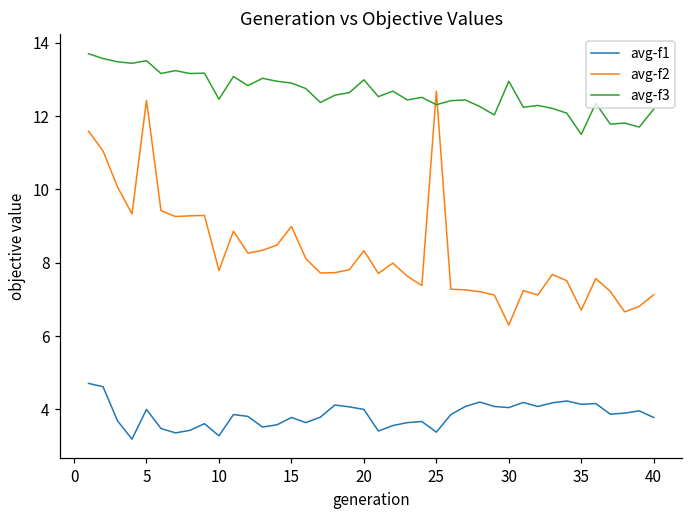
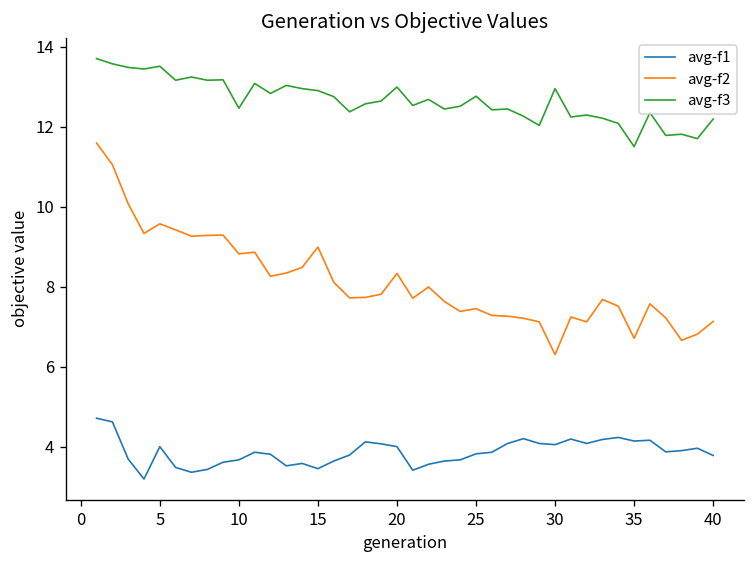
avg-f2, 5: 12.4 -> 9.6
avg-f1, 10: 3.3 -> 3.7
avg-f2, 10: 7.8 -> 8.8
avg-f1, 15: 3.8 -> 3.5
avg-f1, 25: 3.4 -> 3.8
avg-f2, 25: 12.7 -> 7.5
avg-f3, 25: 12.3 -> 12.8
